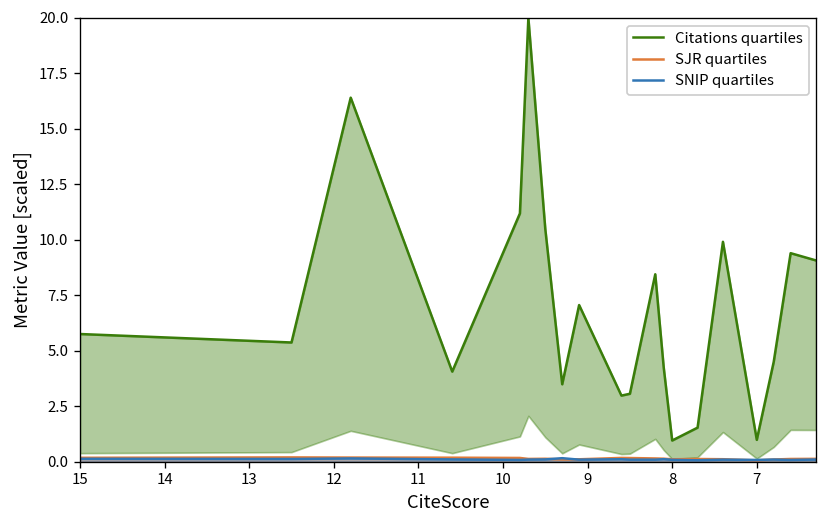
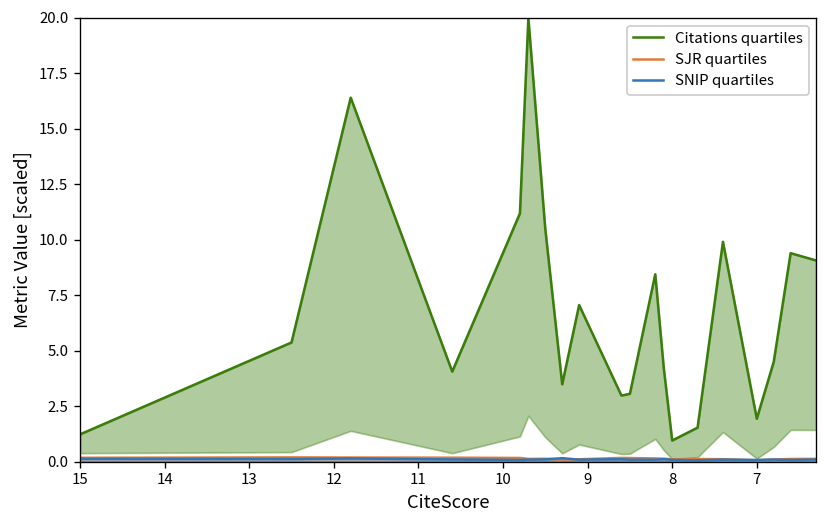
Citations quartiles, 15: 5.8 -> 1.2
Citations quartiles, 7: 1.0 -> 1.9
